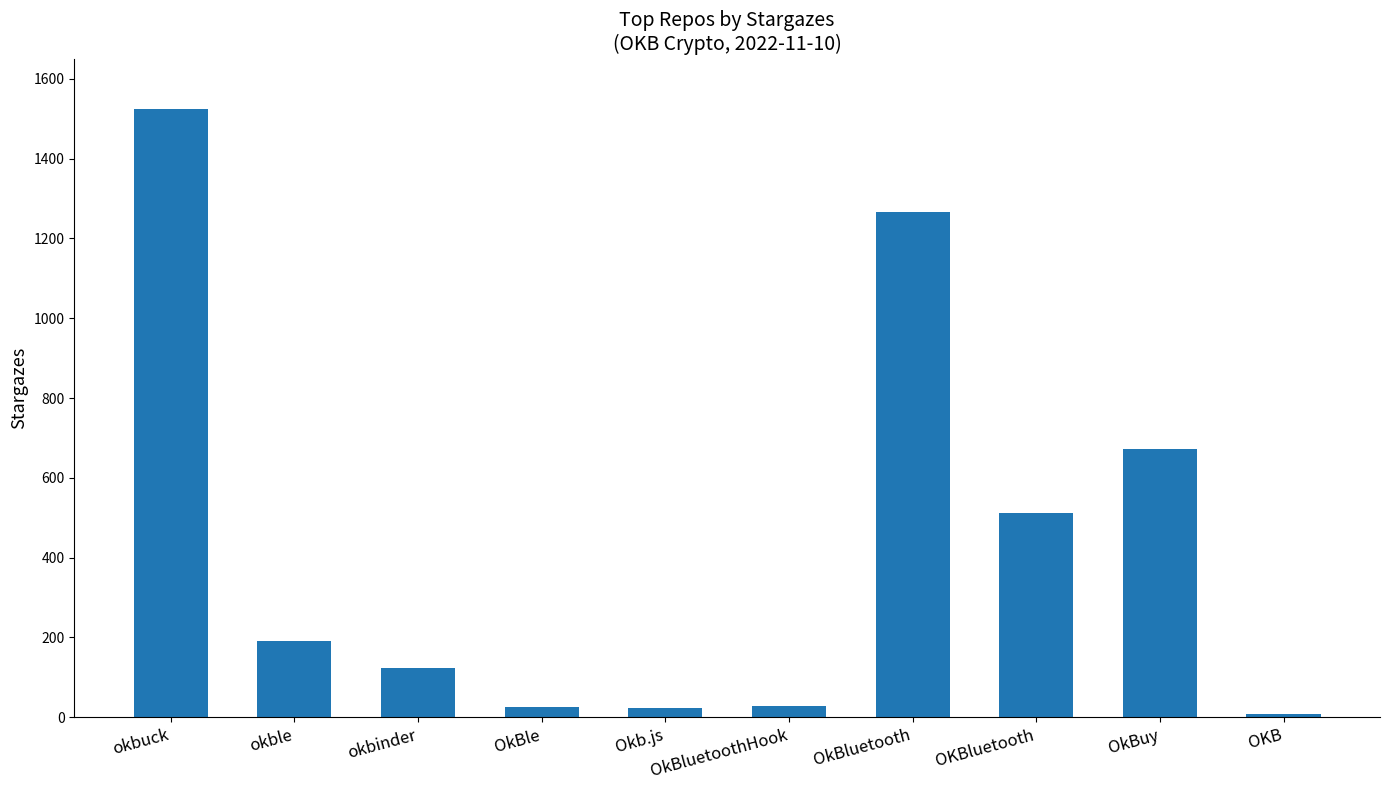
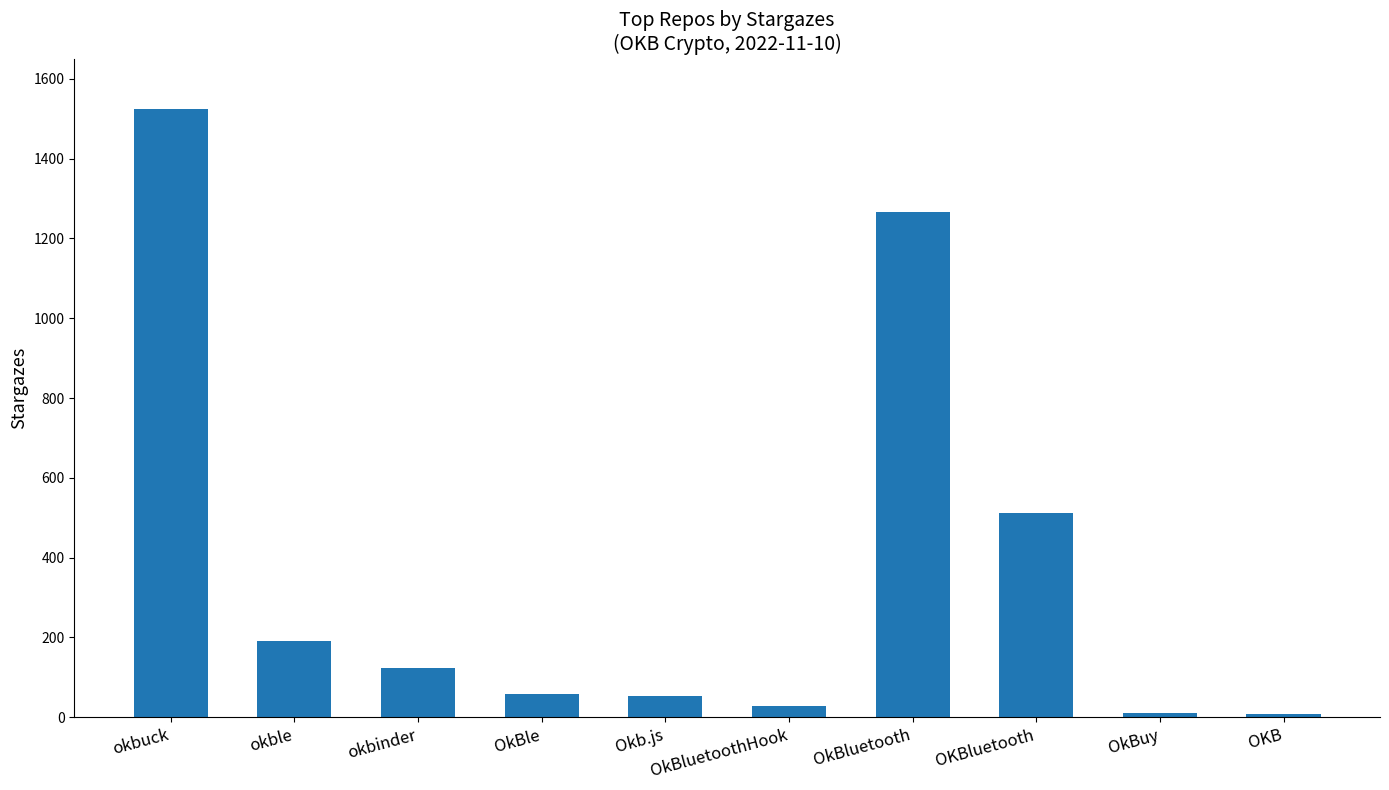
OkBle: 30 -> 60
Okb.js: 20 -> 50
OkBuy: 670 -> 10
